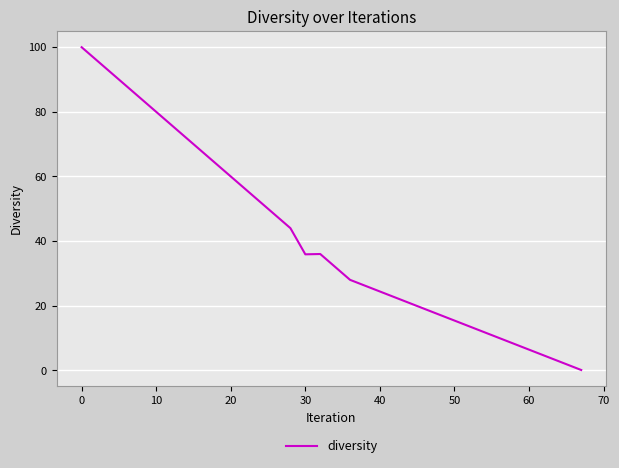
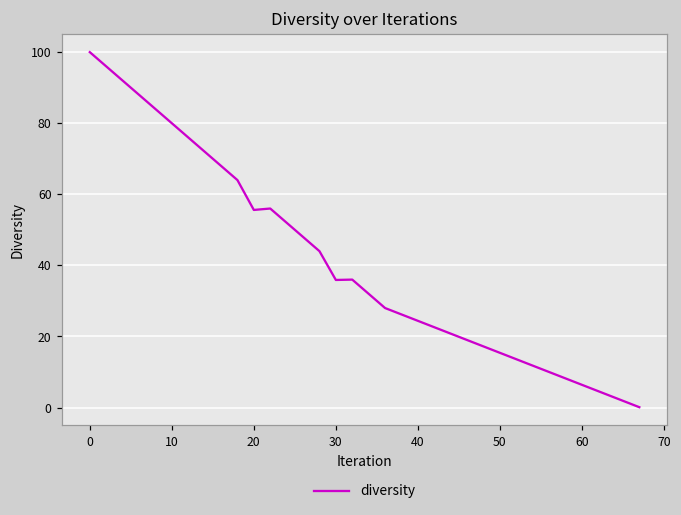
20: 60 -> 56
